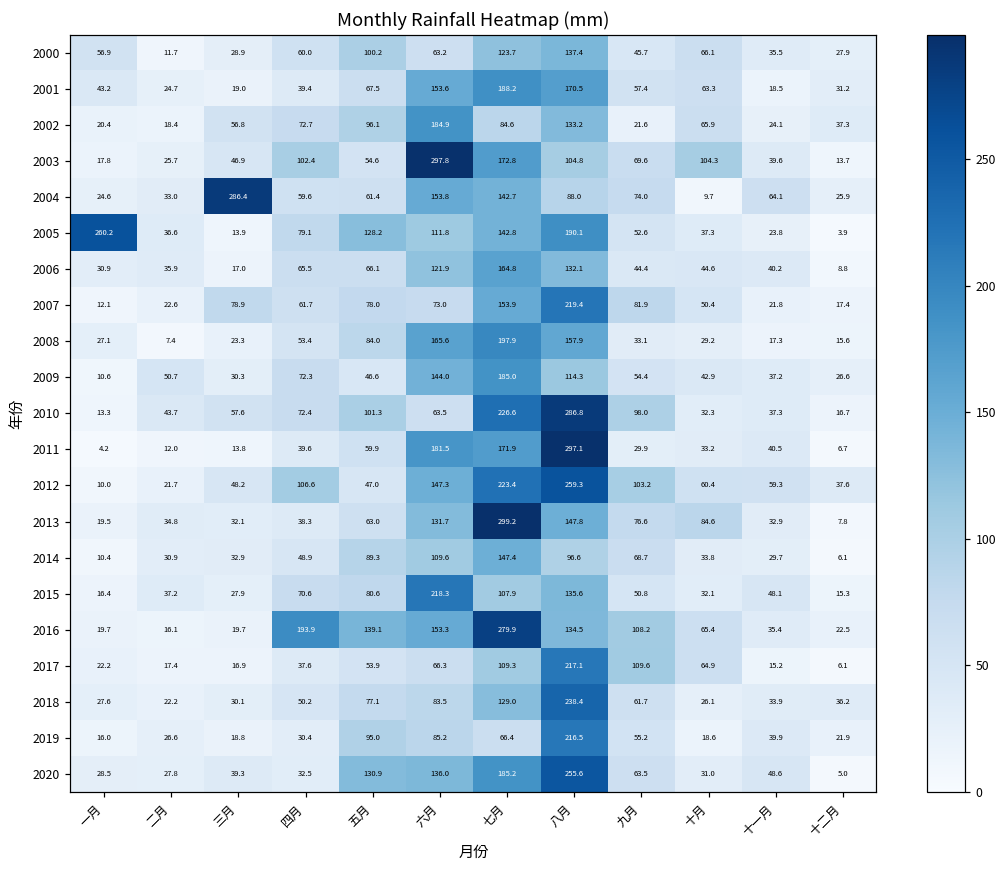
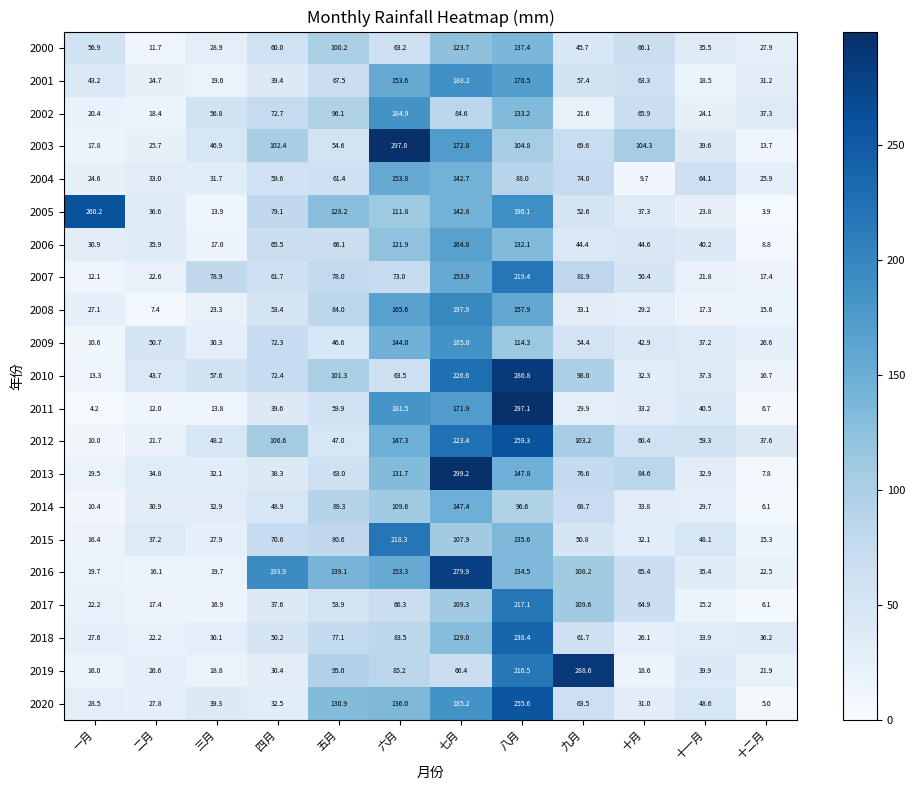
2004, 三月: 286.4 -> 31.7
2019, 九月: 55.2 -> 288.6
